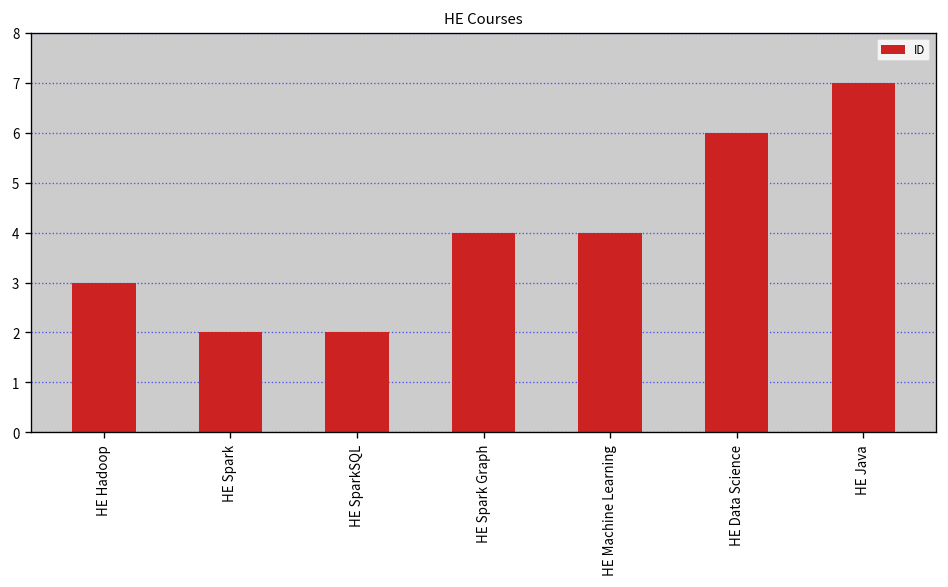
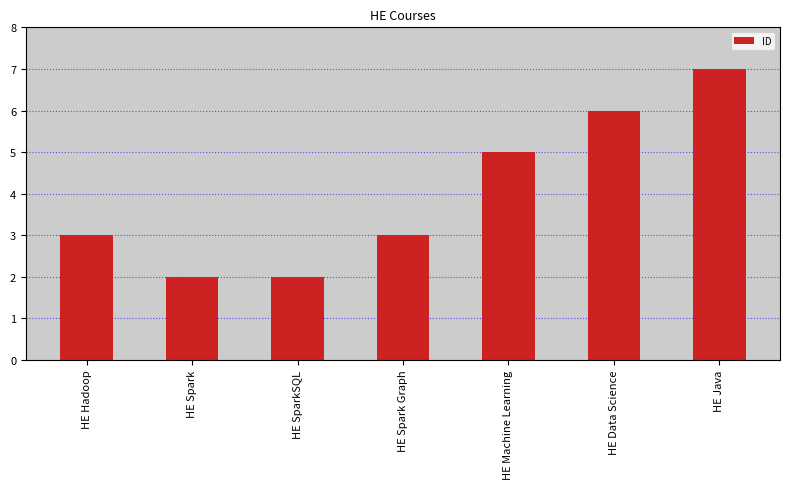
HE Spark Graph: 4 -> 3
HE Machine Learning: 4 -> 5
